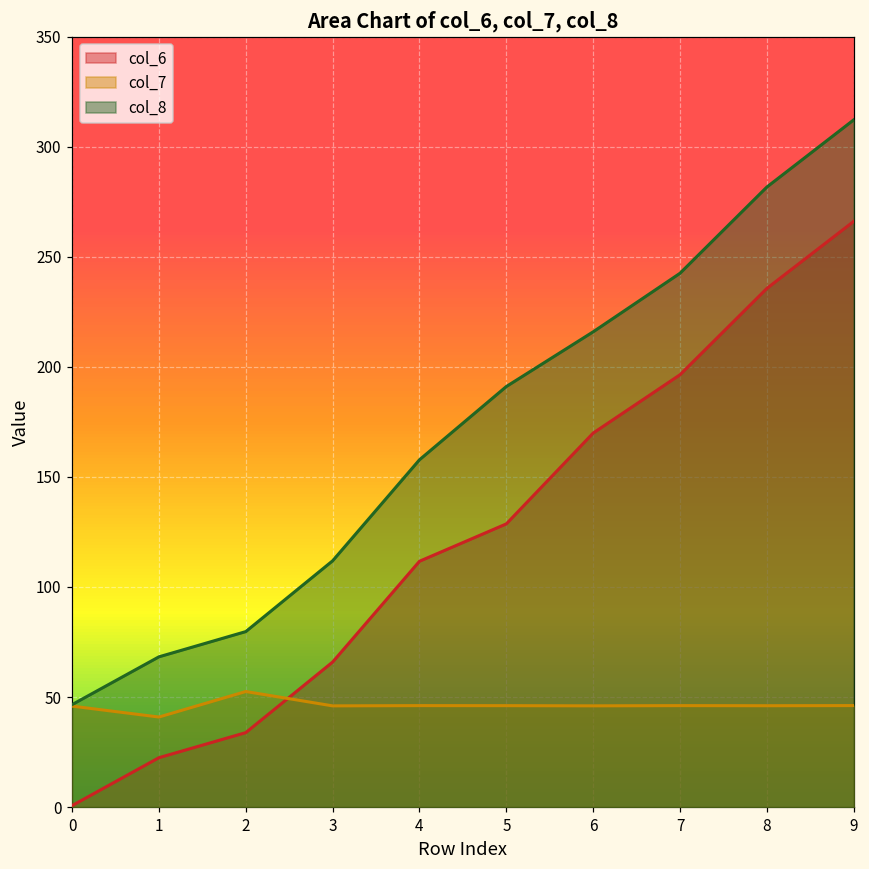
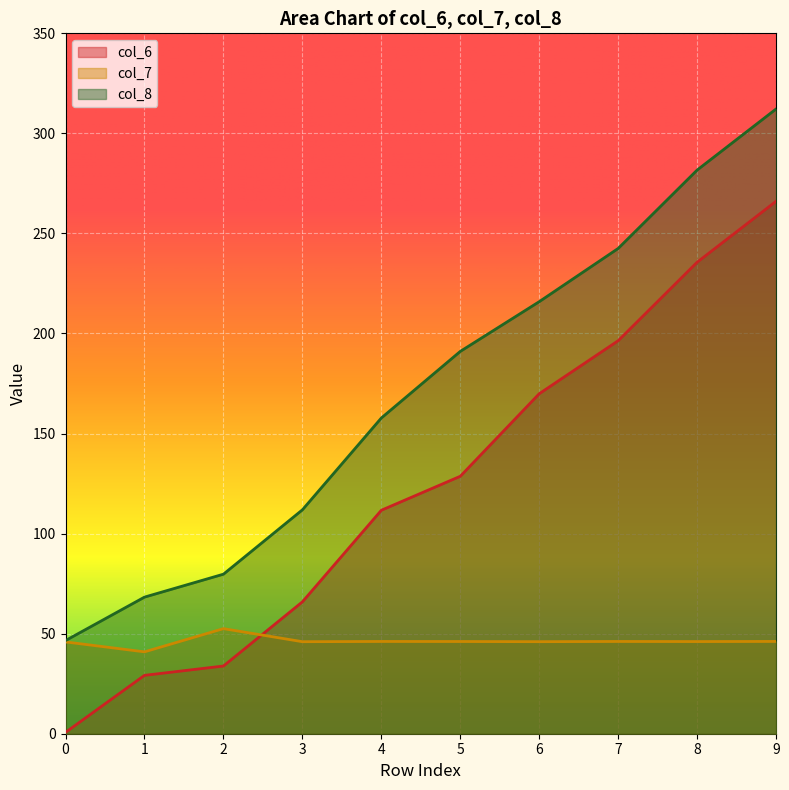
col_6, 1: 22 -> 29
